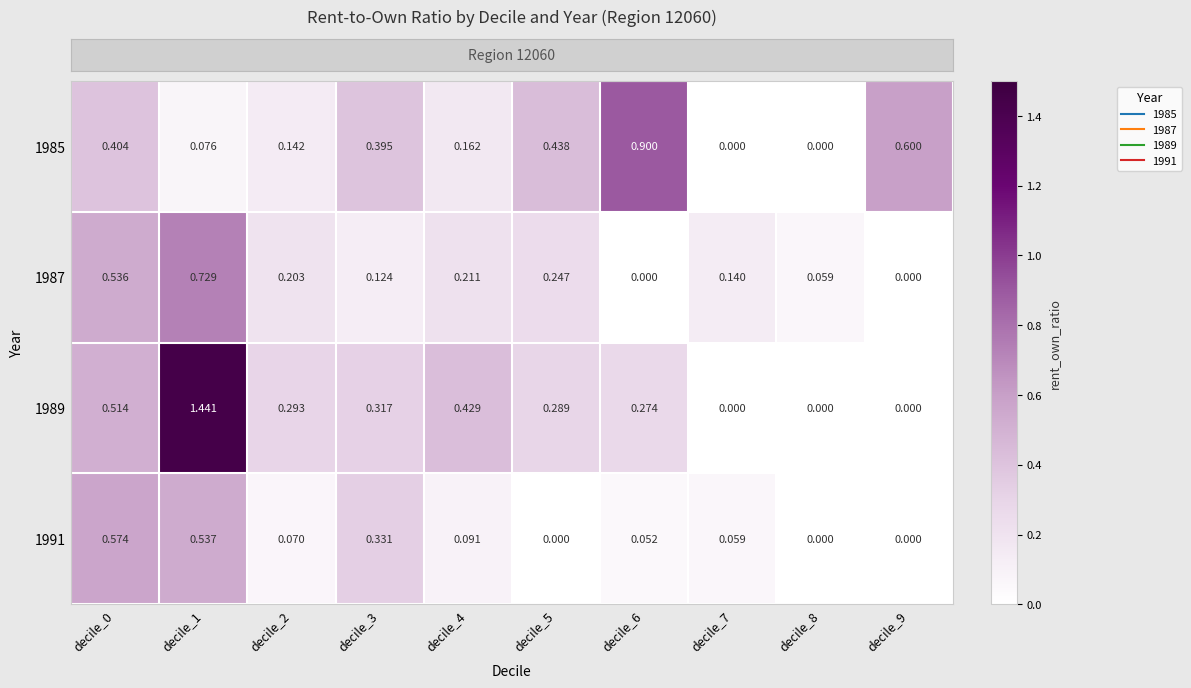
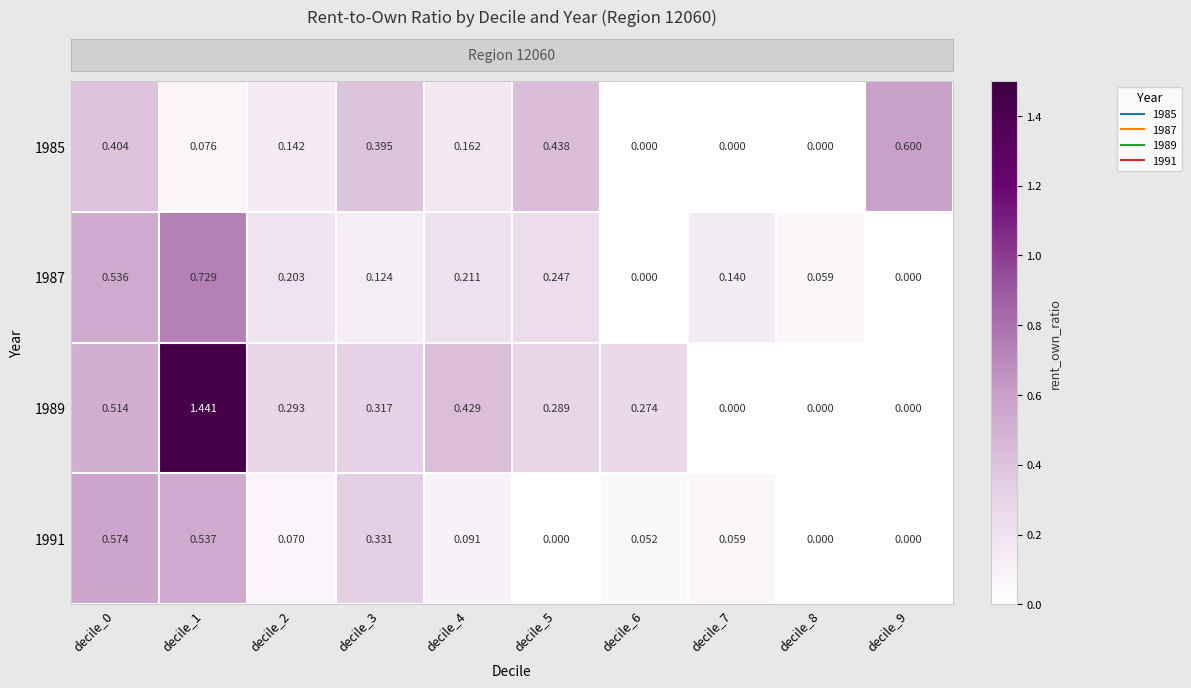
1985, decile_6: 0.900 -> 0.000
